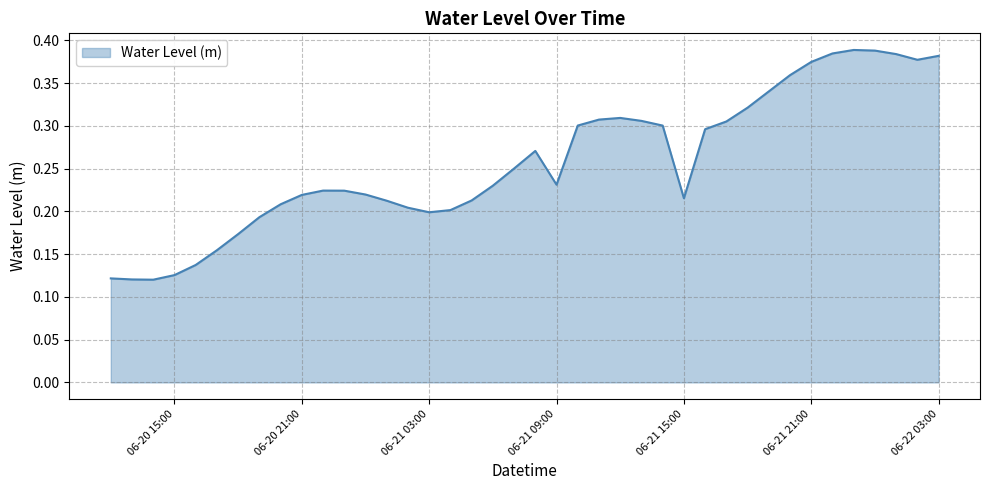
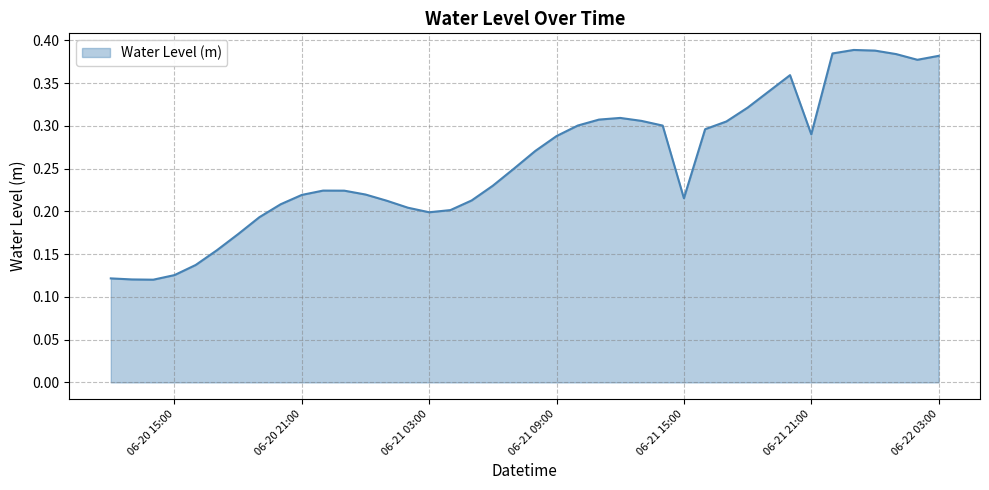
06-21 09:00: 0.23 -> 0.29
06-21 21:00: 0.37 -> 0.29
